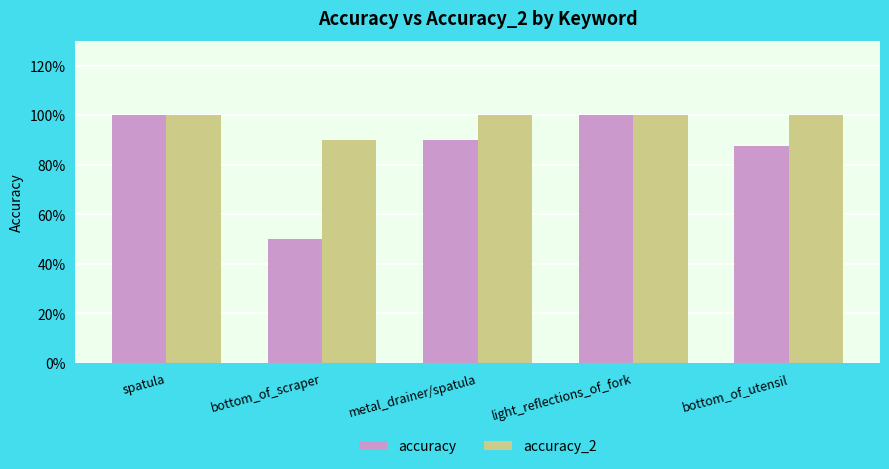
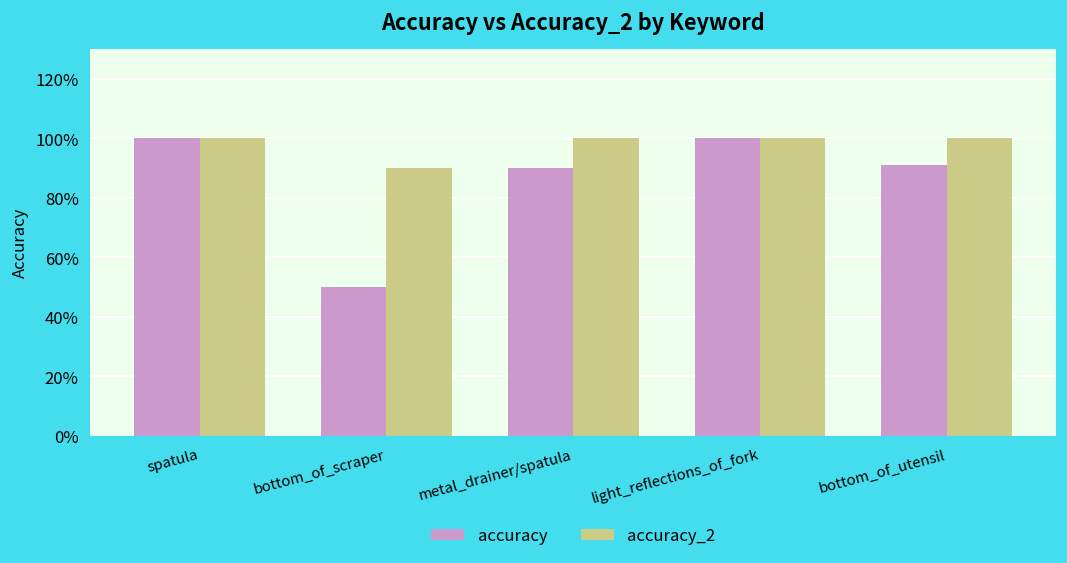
accuracy, bottom_of_utensil: 88% -> 91%
